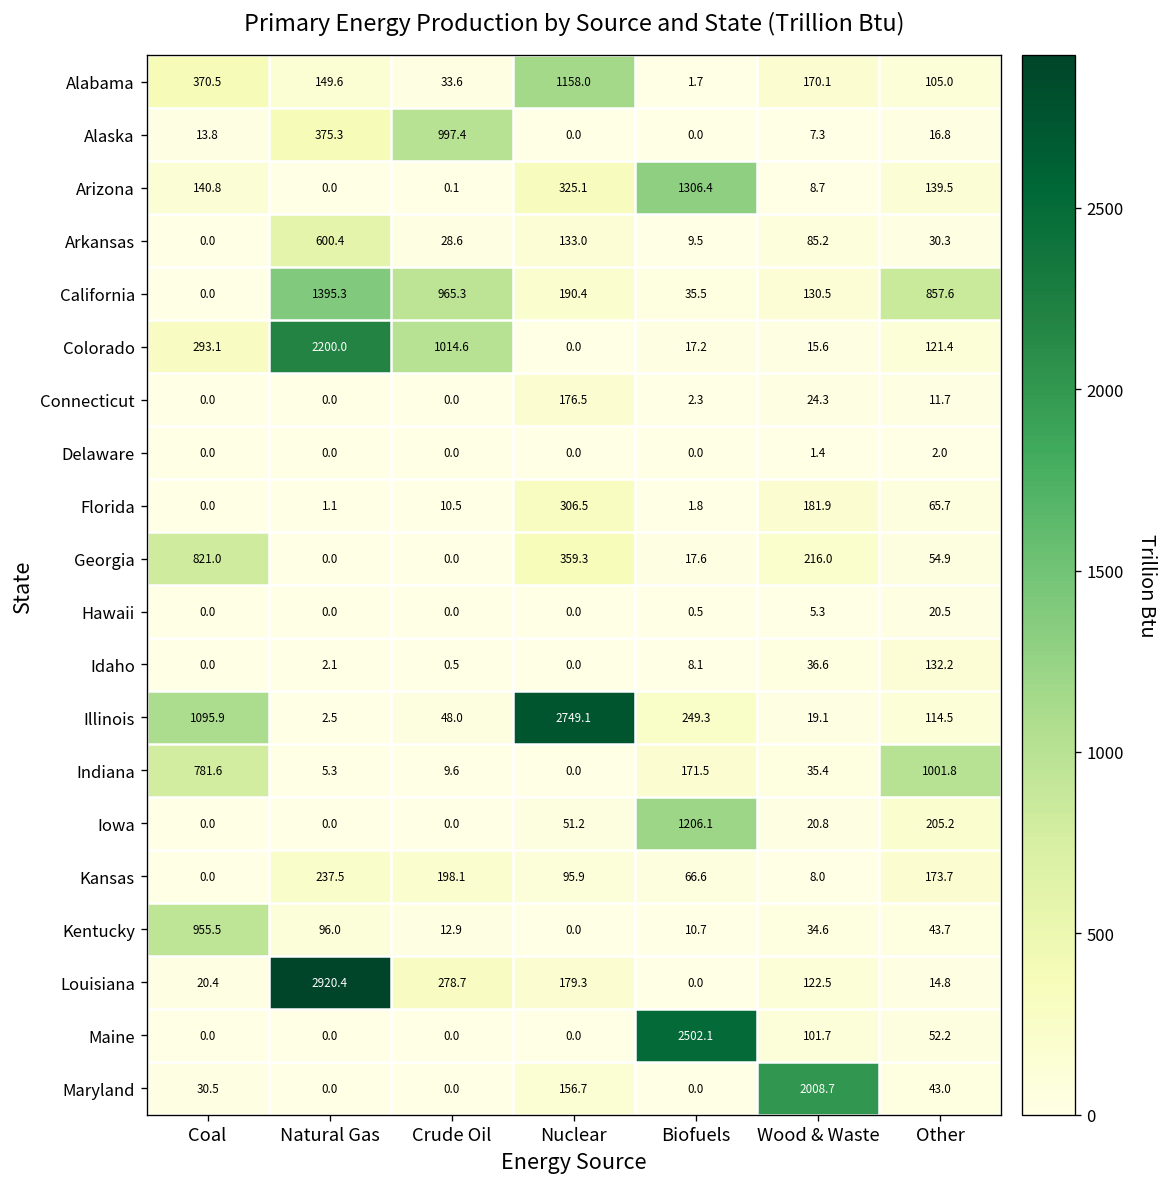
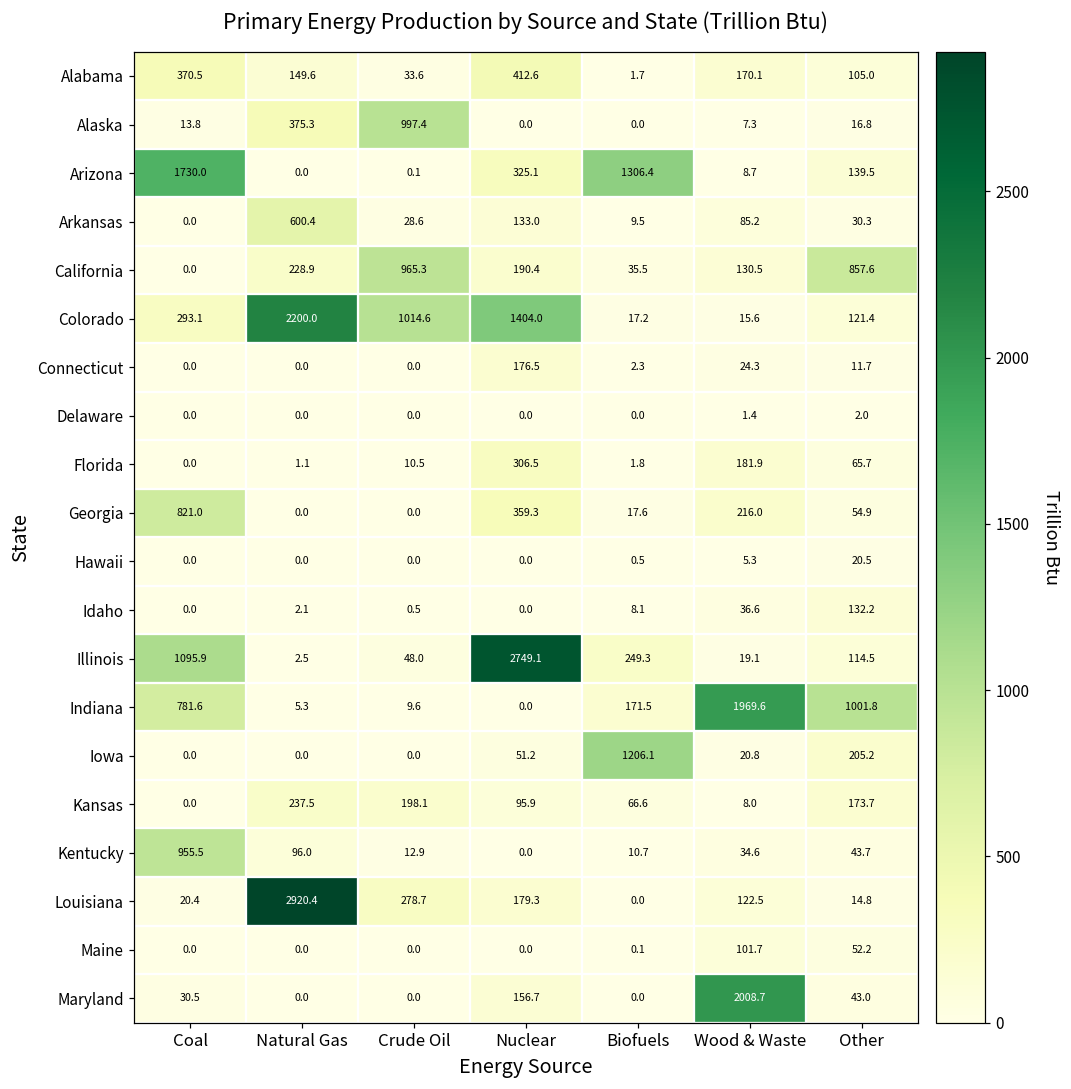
Alabama, Nuclear: 1158.0 -> 412.6
Arizona, Coal: 140.8 -> 1730.0
California, Natural Gas: 1395.3 -> 228.9
Colorado, Nuclear: 0.0 -> 1404.0
Indiana, Wood & Waste: 35.4 -> 1969.6
Maine, Biofuels: 2502.1 -> 0.1
